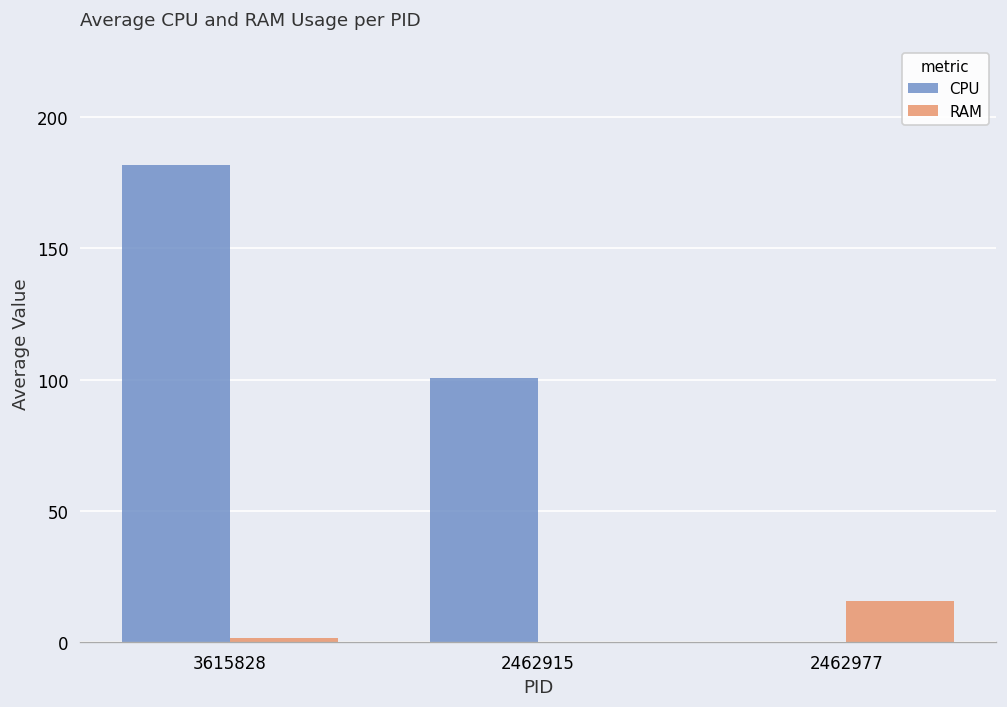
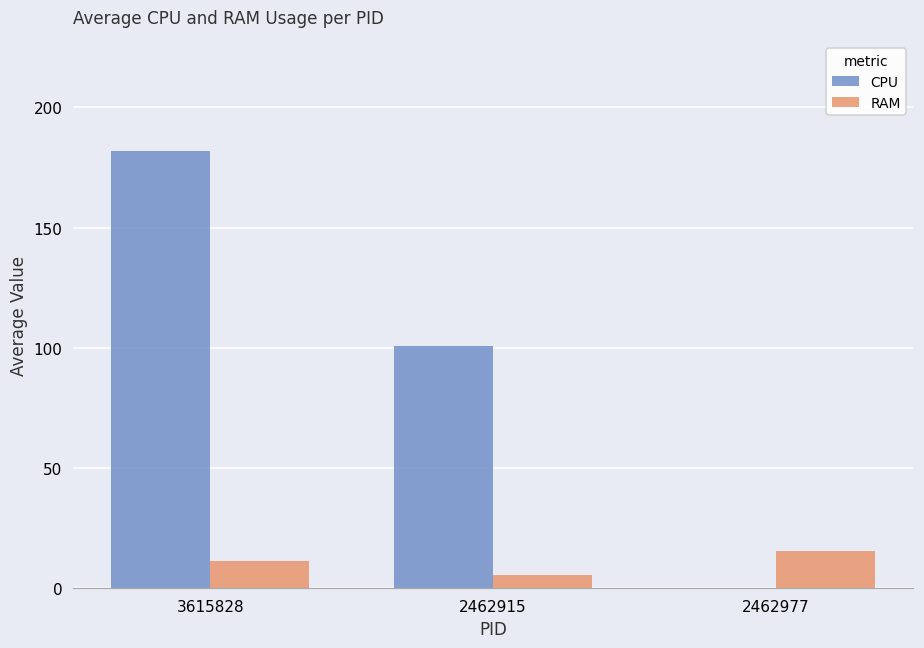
RAM, 3615828: 2 -> 11
RAM, 2462915: 0 -> 5
